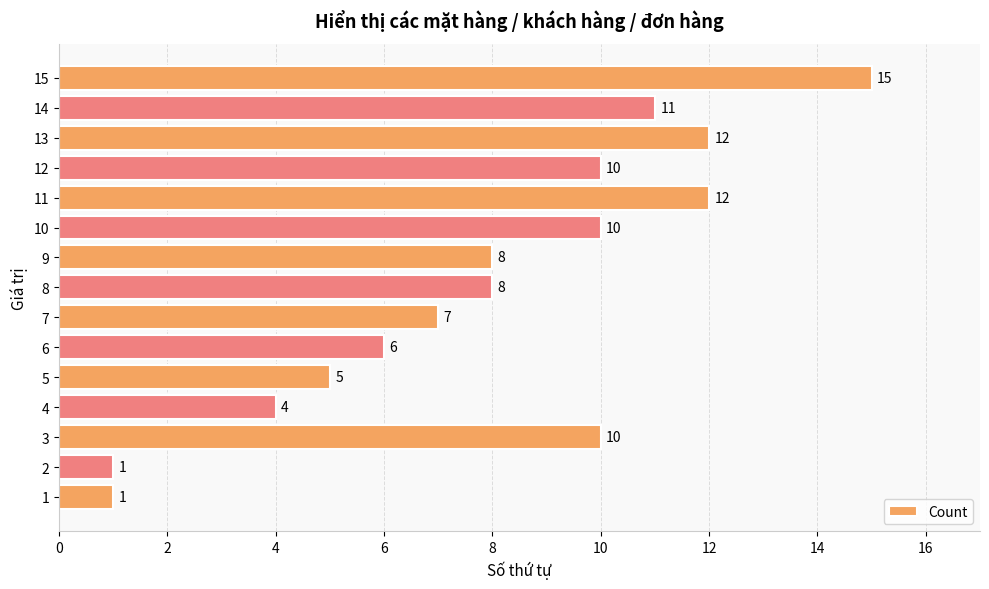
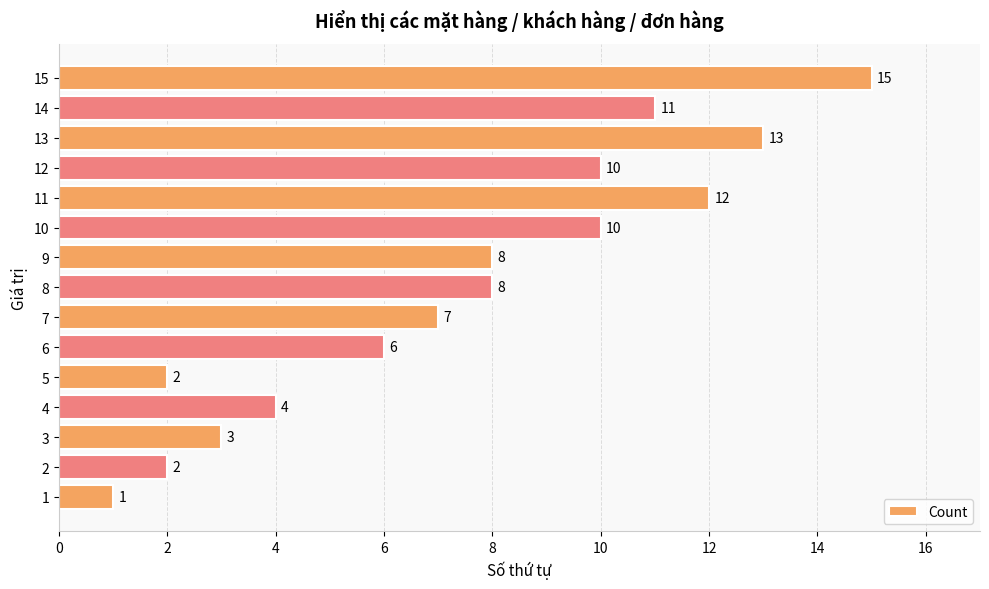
13: 12 -> 13
5: 5 -> 2
3: 10 -> 3
2: 1 -> 2
